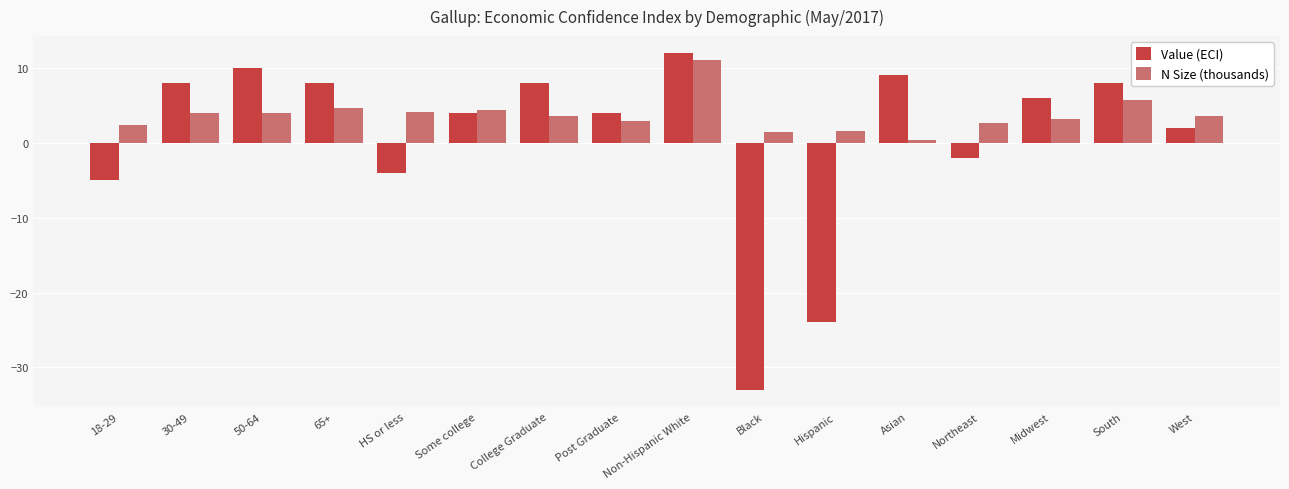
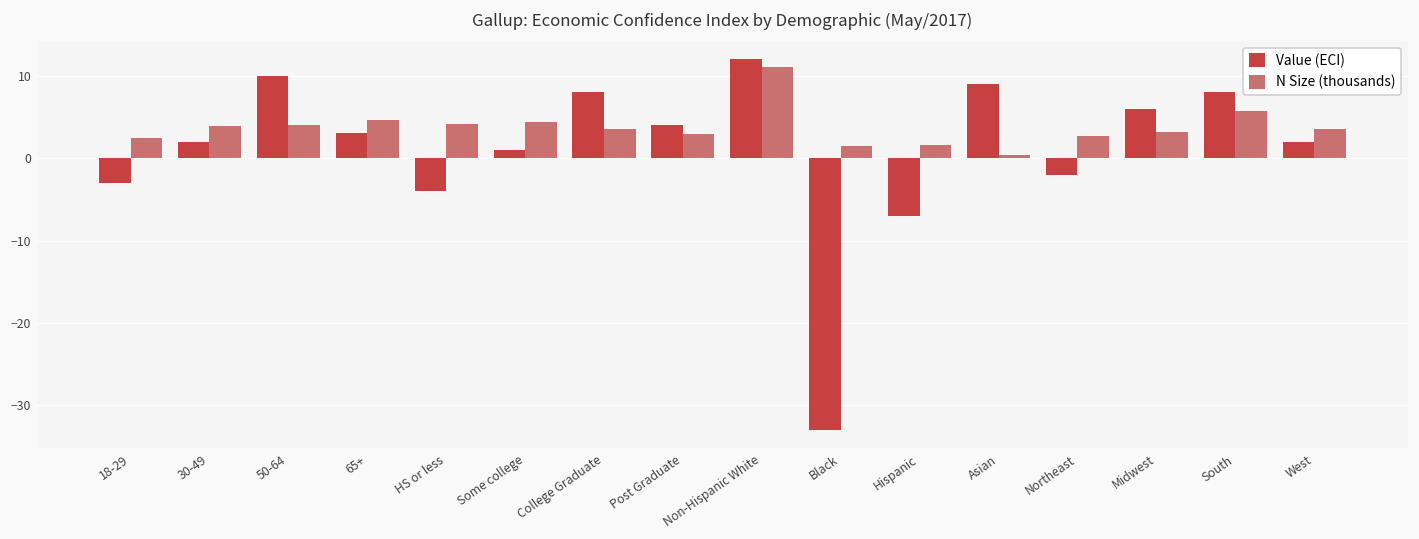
Value (ECI), 18-29: -5 -> -3
Value (ECI), 30-49: 8 -> 2
Value (ECI), 65+: 8 -> 3
Value (ECI), Some college: 4 -> 1
Value (ECI), Hispanic: -24 -> -7
